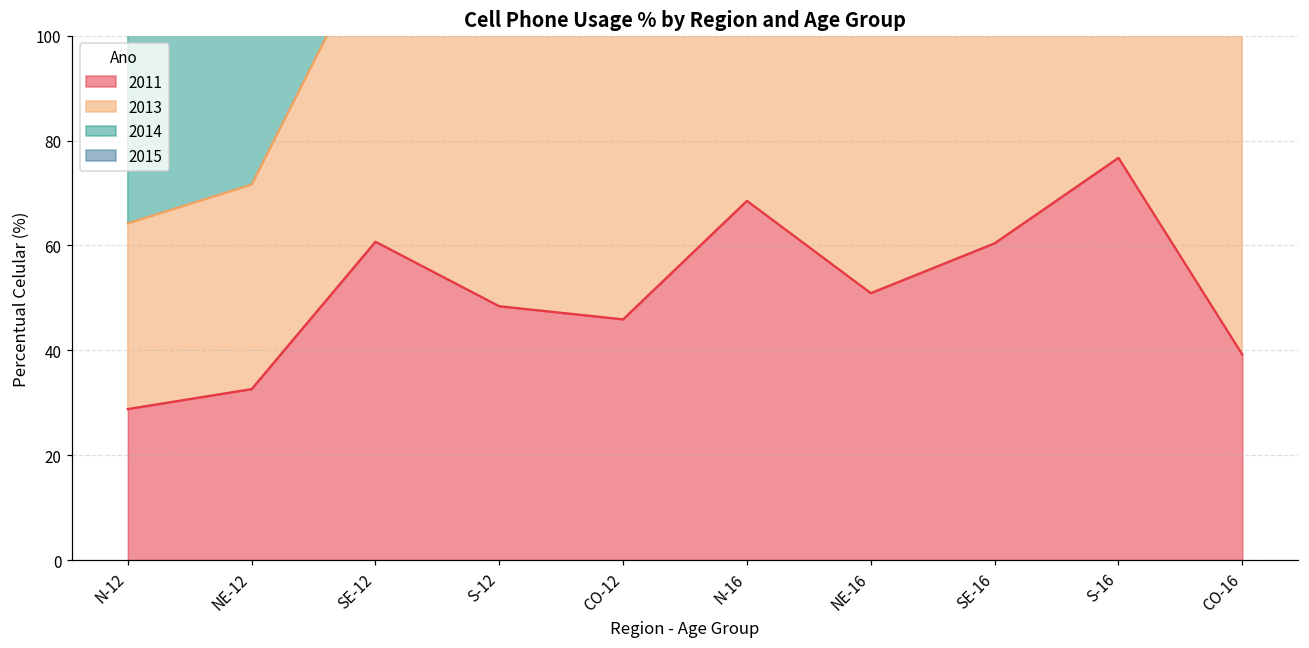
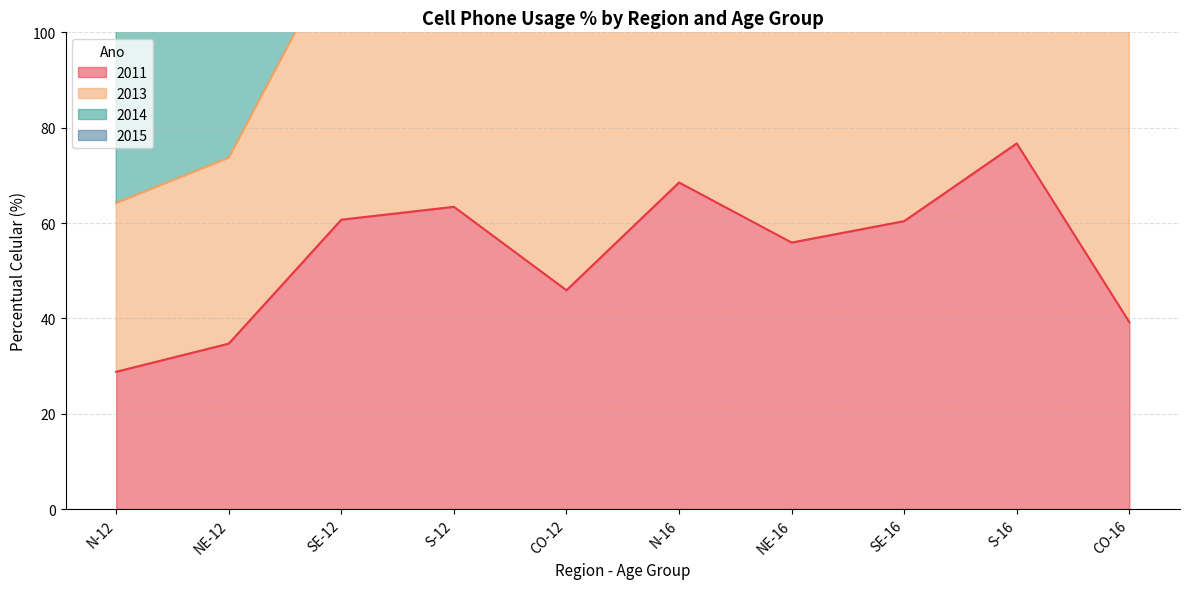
2011, NE-12: 33 -> 35
2011, S-12: 48 -> 63
2011, NE-16: 51 -> 56
